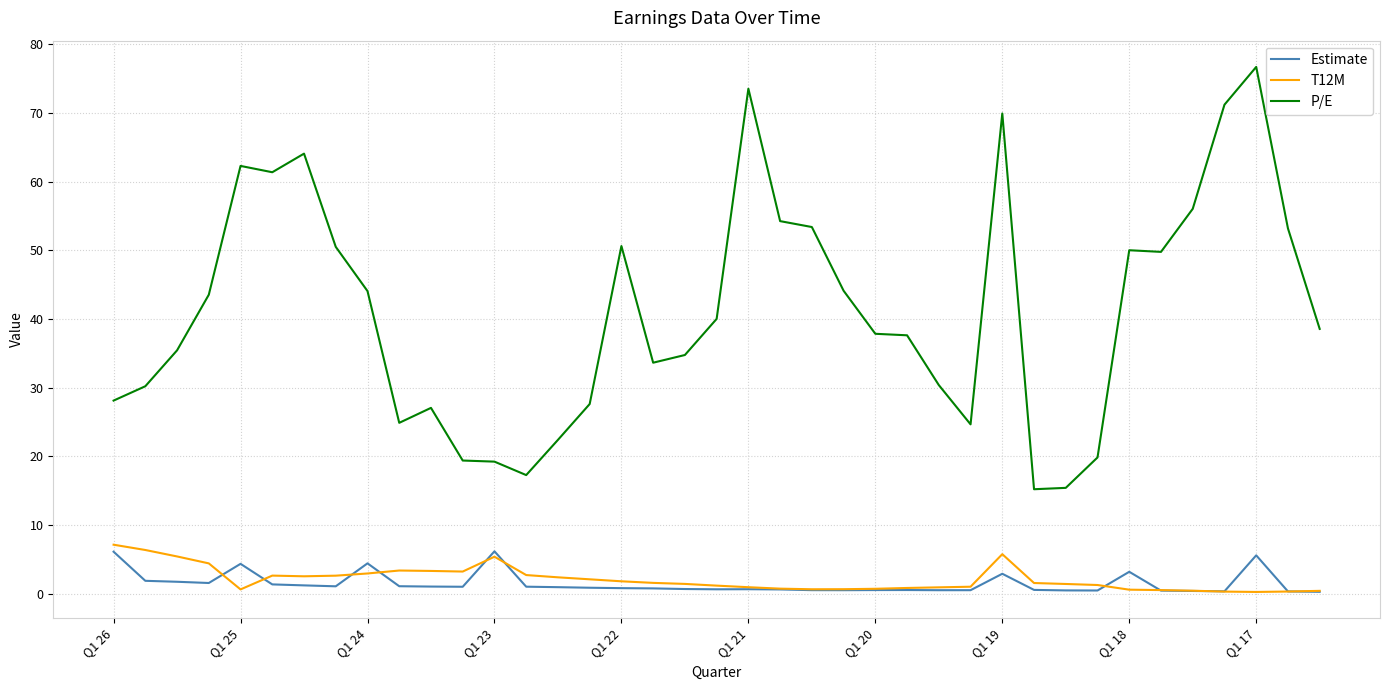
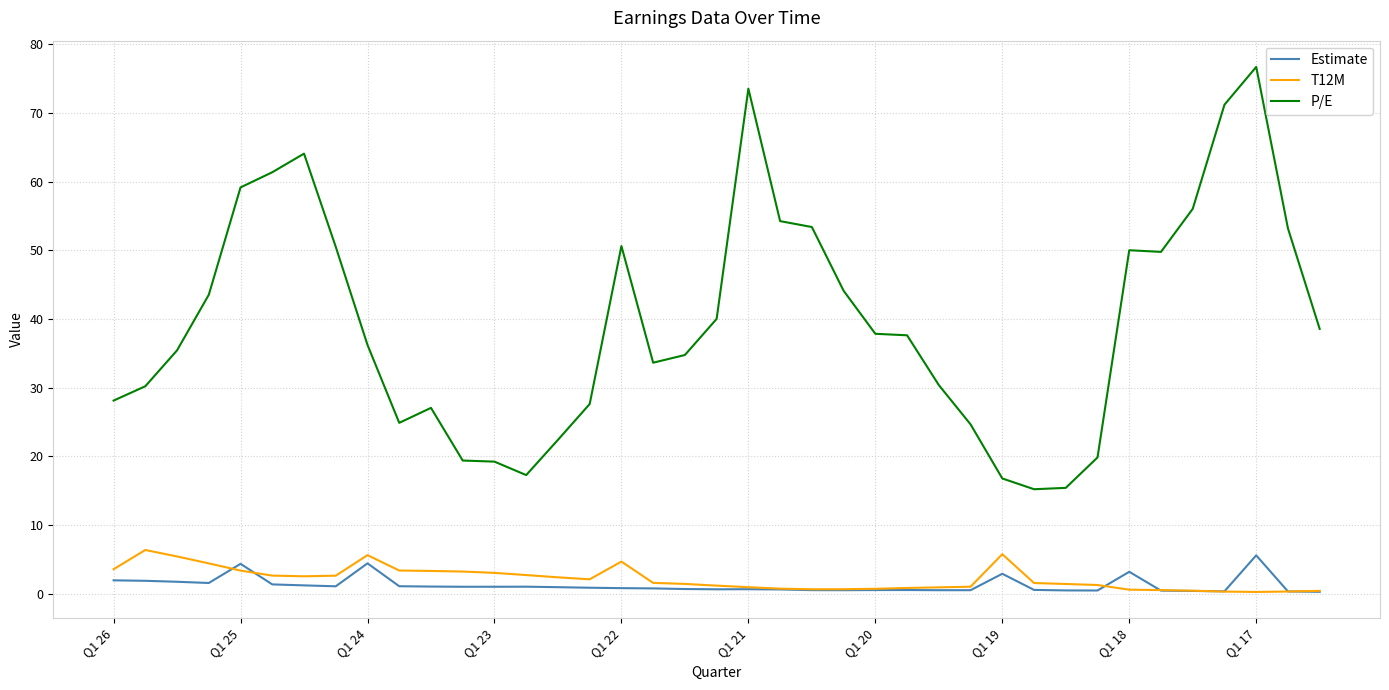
Estimate, Q1 26: 6 -> 2
T12M, Q1 26: 7 -> 4
T12M, Q1 25: 1 -> 3
P/E, Q1 25: 62 -> 59
T12M, Q1 24: 3 -> 6
P/E, Q1 24: 44 -> 36
Estimate, Q1 23: 6 -> 1
T12M, Q1 23: 5 -> 3
T12M, Q1 22: 2 -> 5
P/E, Q1 19: 70 -> 17
